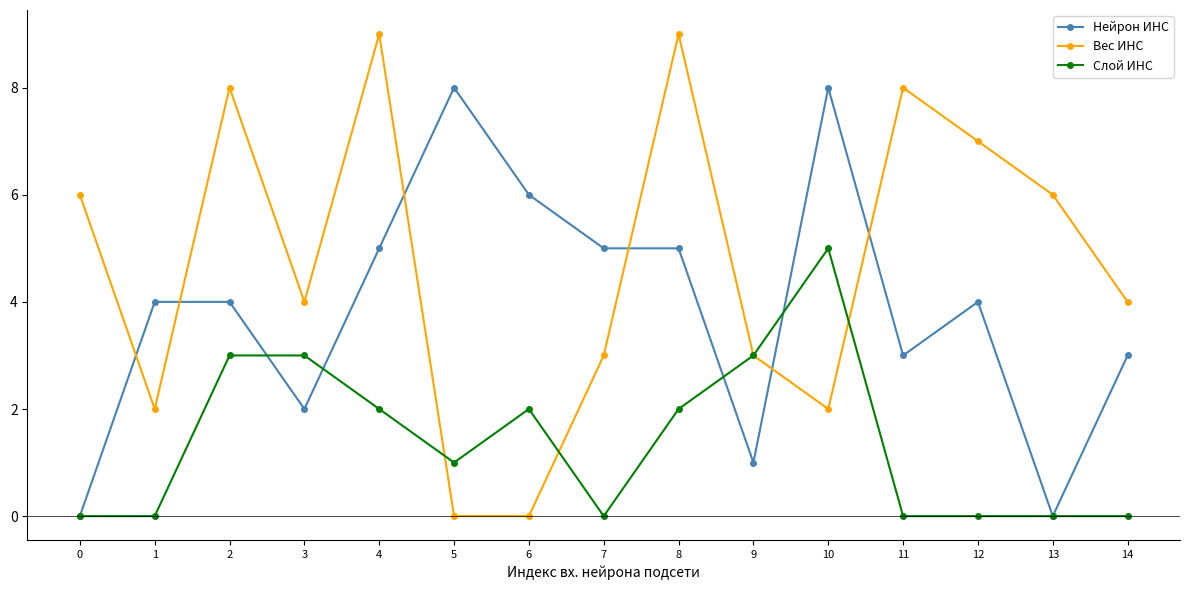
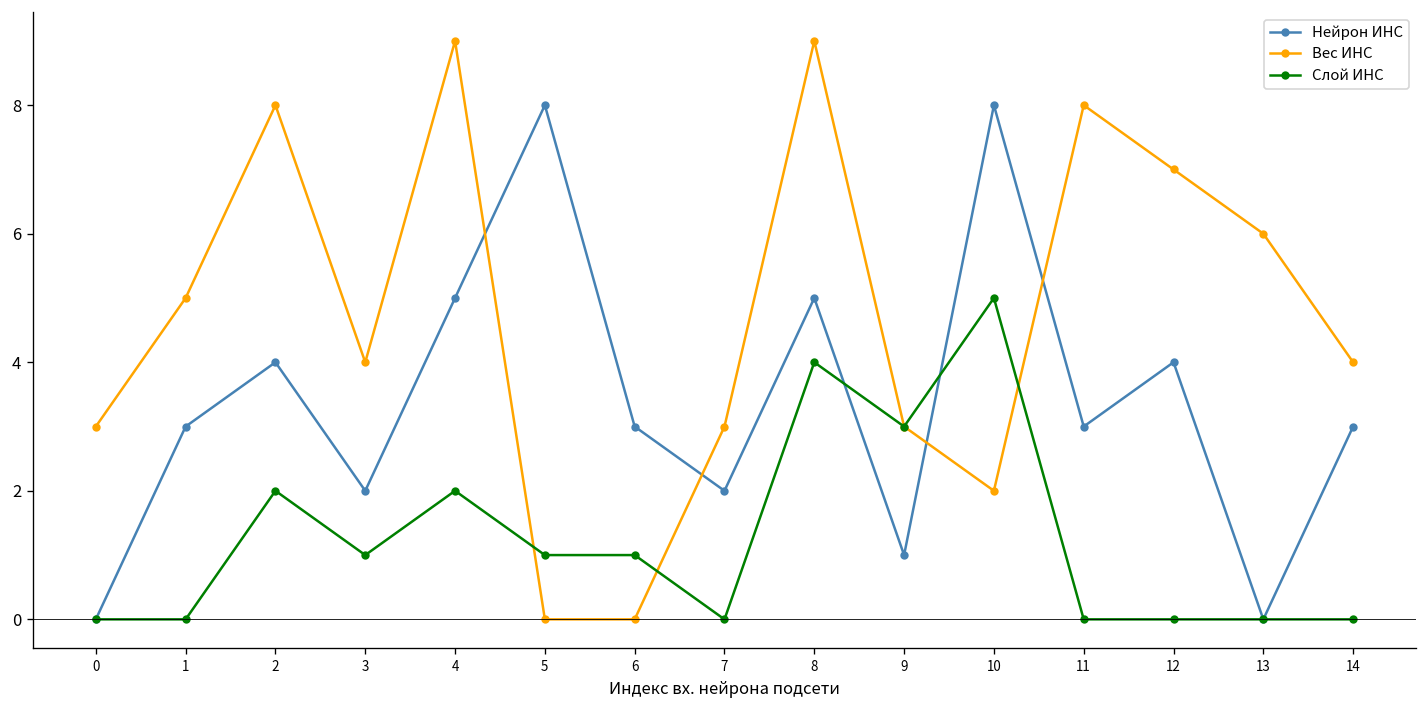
Вес ИНС, 0: 6 -> 3
Нейрон ИНС, 1: 4 -> 3
Вес ИНС, 1: 2 -> 5
Слой ИНС, 2: 3 -> 2
Слой ИНС, 3: 3 -> 1
Нейрон ИНС, 6: 6 -> 3
Слой ИНС, 6: 2 -> 1
Нейрон ИНС, 7: 5 -> 2
Слой ИНС, 8: 2 -> 4
